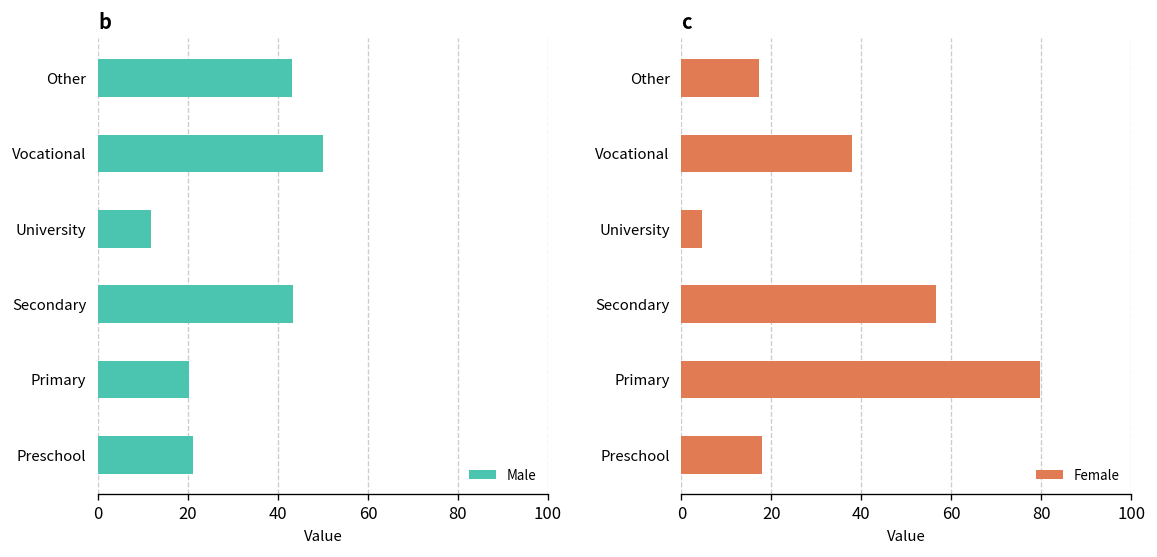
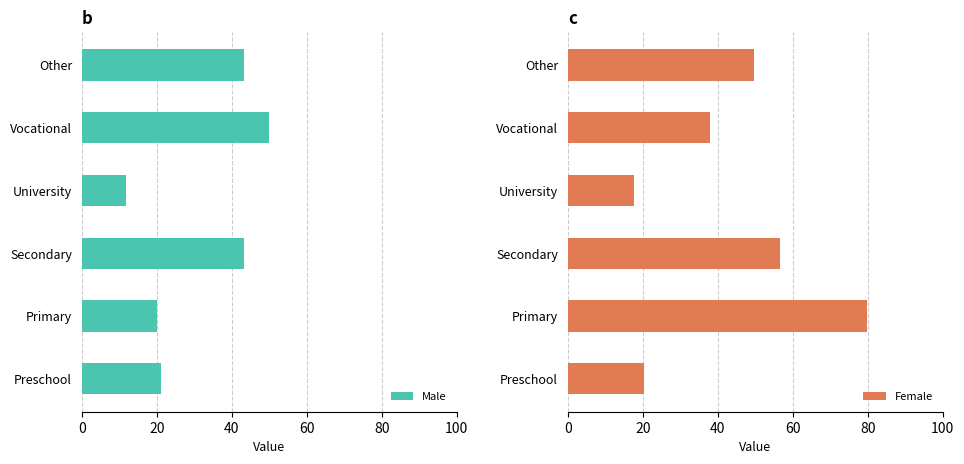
c, Other: 17 -> 50
c, University: 5 -> 18
c, Preschool: 18 -> 20
